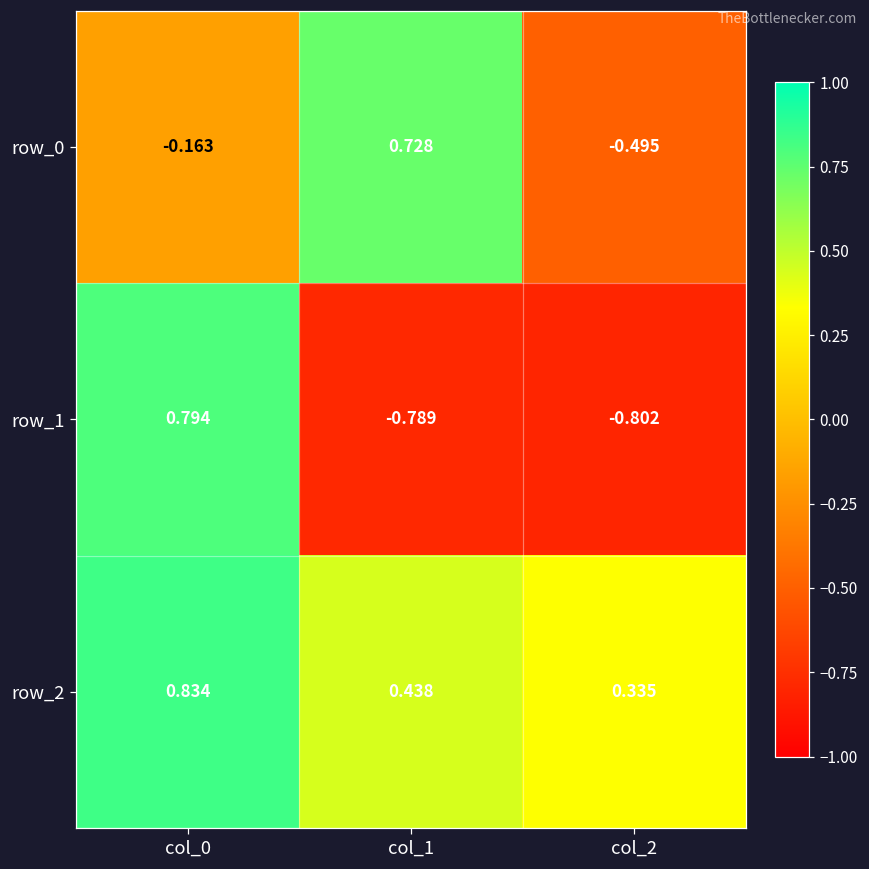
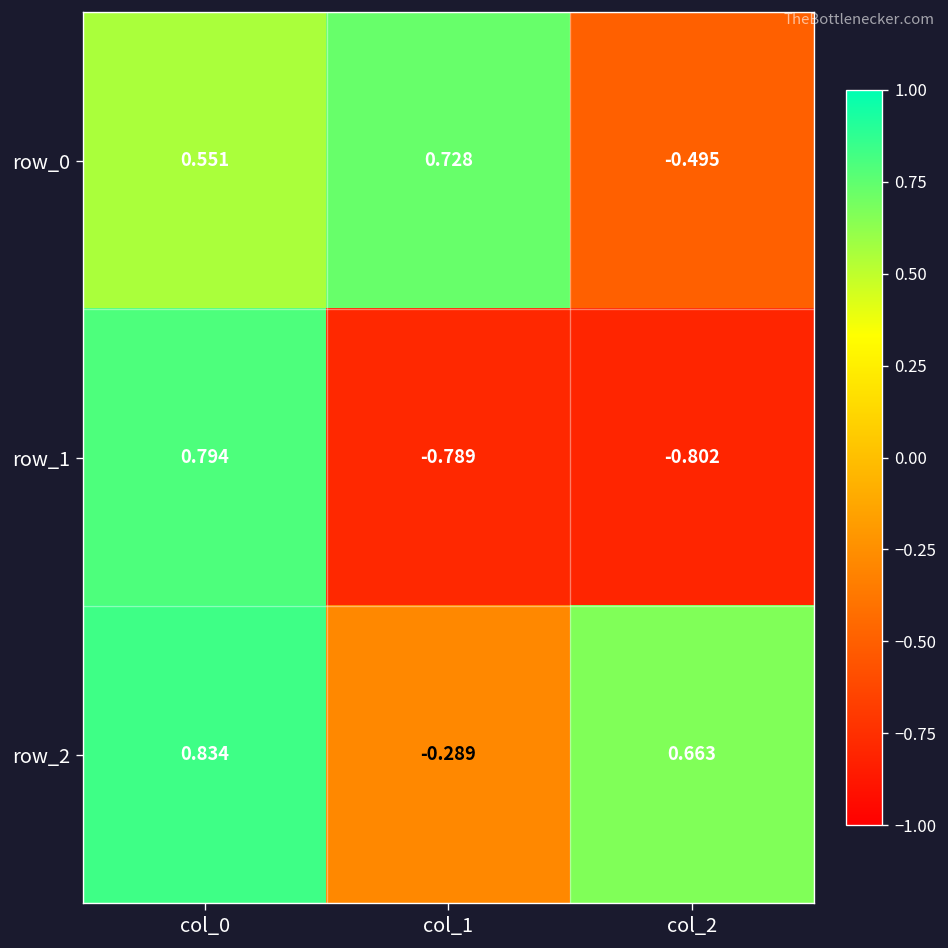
row_0, col_0: -0.163 -> 0.551
row_2, col_1: 0.438 -> -0.289
row_2, col_2: 0.335 -> 0.663
